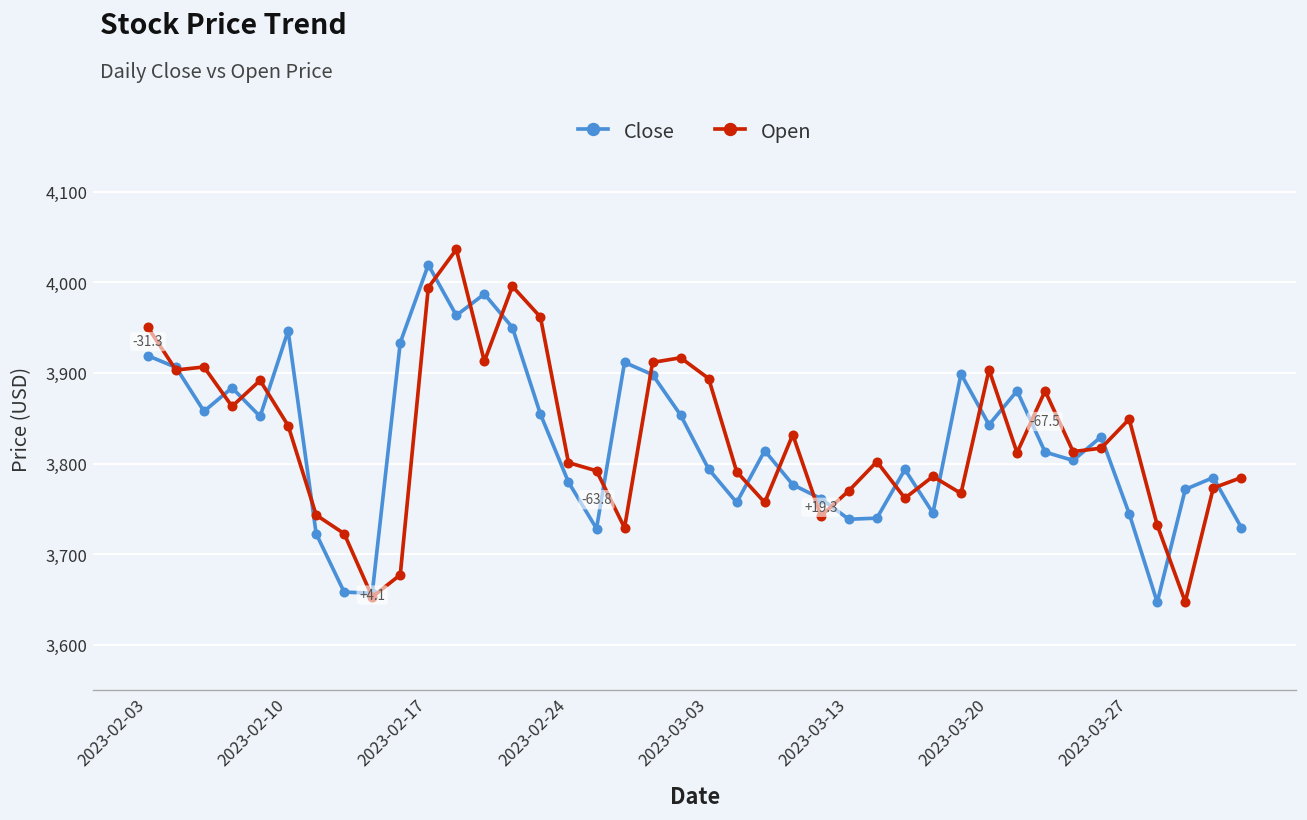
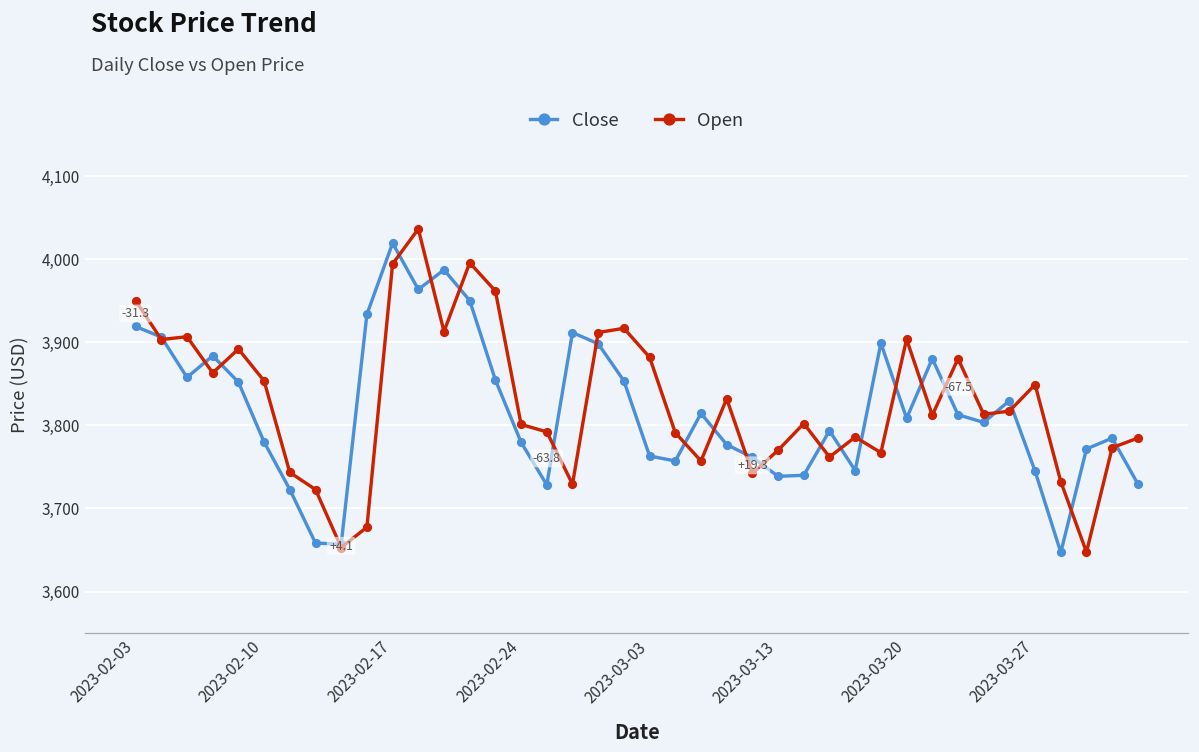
Close, 2023-02-10: 3,950 -> 3,780
Open, 2023-02-10: 3,840 -> 3,850
Close, 2023-03-03: 3,790 -> 3,760
Open, 2023-03-03: 3,890 -> 3,880
Close, 2023-03-20: 3,840 -> 3,810
